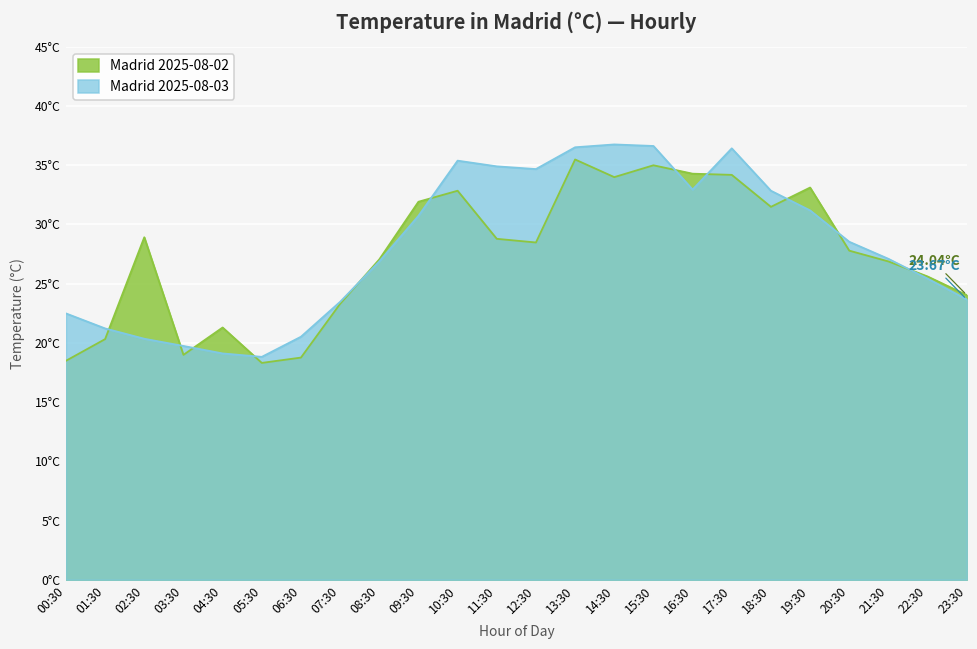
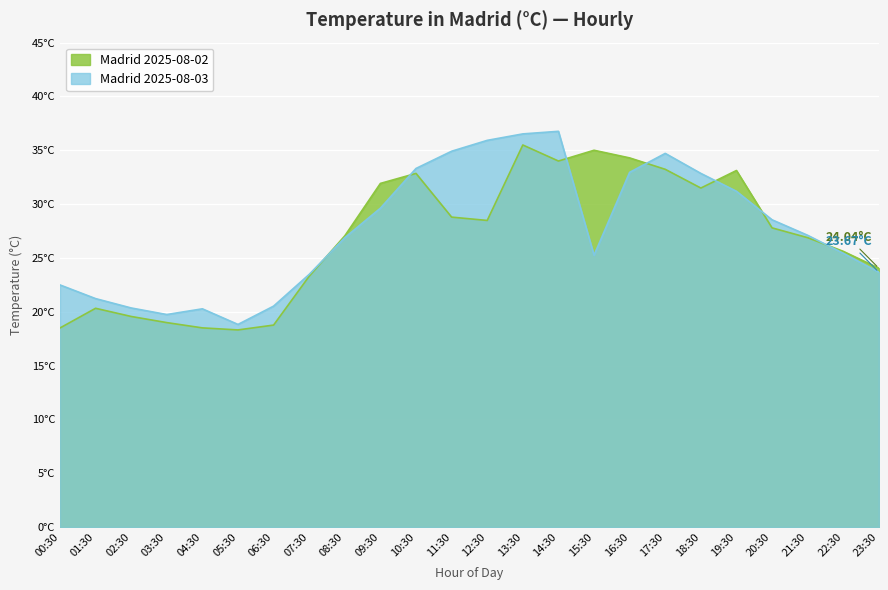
Madrid 2025-08-02, 02:30: 28.9°C -> 19.6°C
Madrid 2025-08-02, 04:30: 21.3°C -> 18.5°C
Madrid 2025-08-03, 04:30: 19.1°C -> 20.3°C
Madrid 2025-08-03, 09:30: 30.7°C -> 29.6°C
Madrid 2025-08-03, 10:30: 35.4°C -> 33.3°C
Madrid 2025-08-03, 12:30: 34.7°C -> 35.9°C
Madrid 2025-08-03, 15:30: 36.6°C -> 25.3°C
Madrid 2025-08-02, 17:30: 34.2°C -> 33.2°C
Madrid 2025-08-03, 17:30: 36.4°C -> 34.7°C
